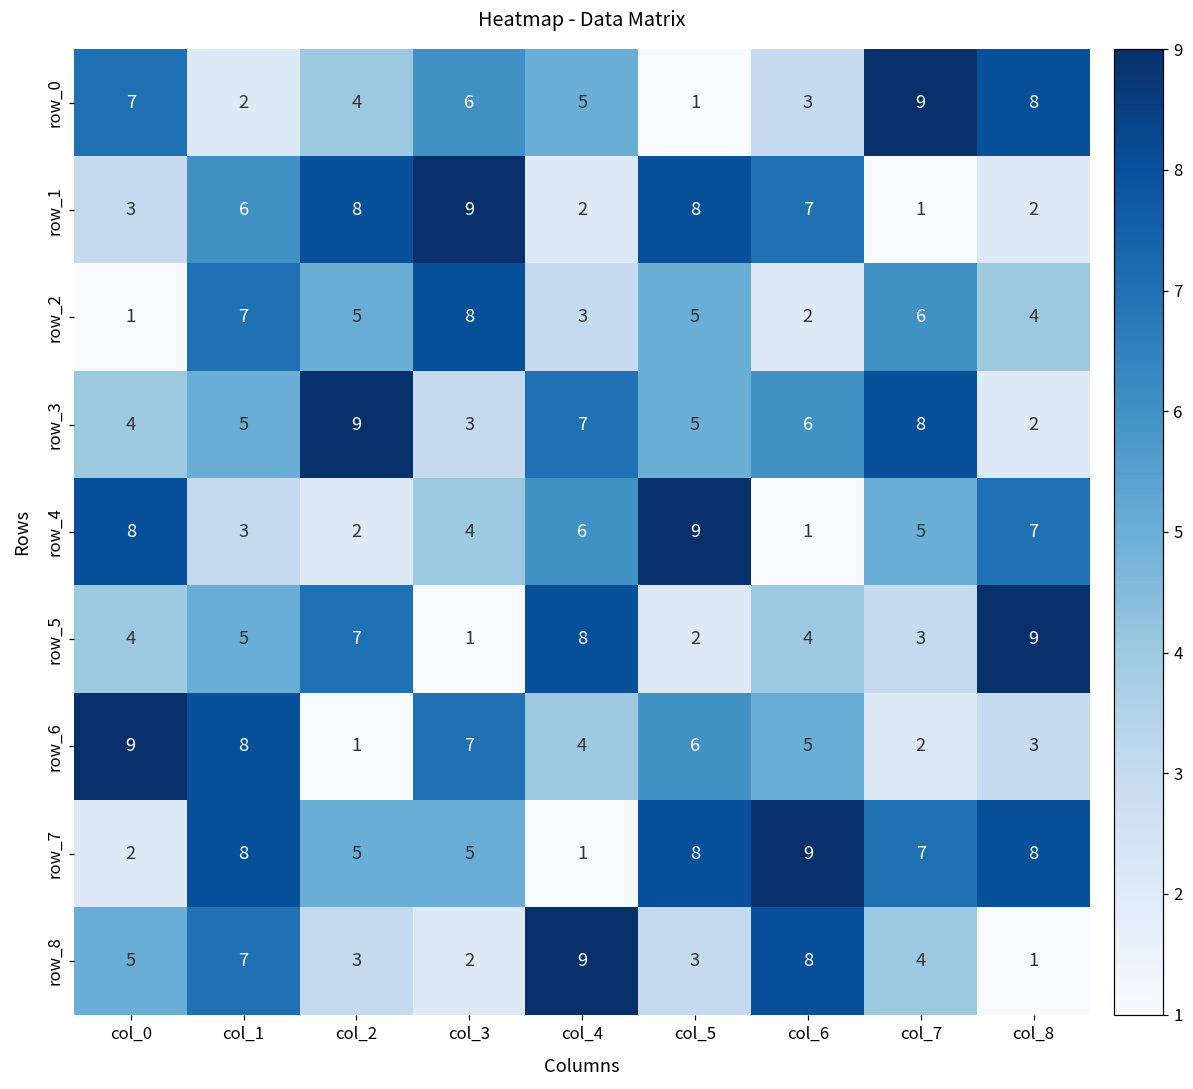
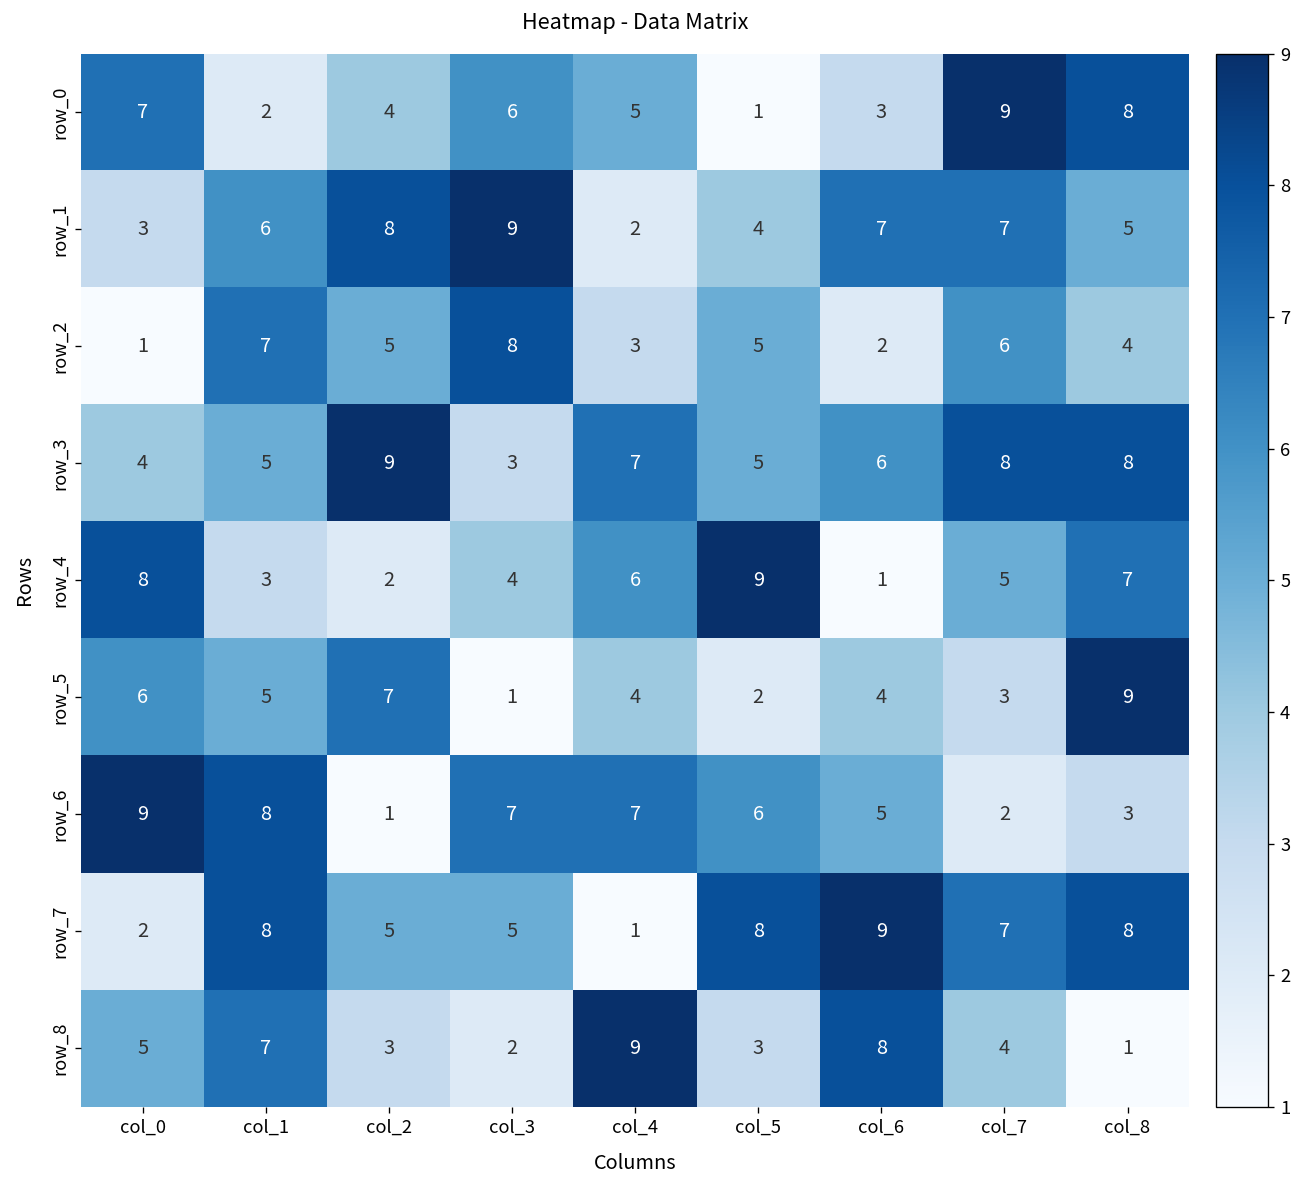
row_1, col_5: 8 -> 4
row_1, col_7: 1 -> 7
row_1, col_8: 2 -> 5
row_3, col_8: 2 -> 8
row_5, col_0: 4 -> 6
row_5, col_4: 8 -> 4
row_6, col_4: 4 -> 7
